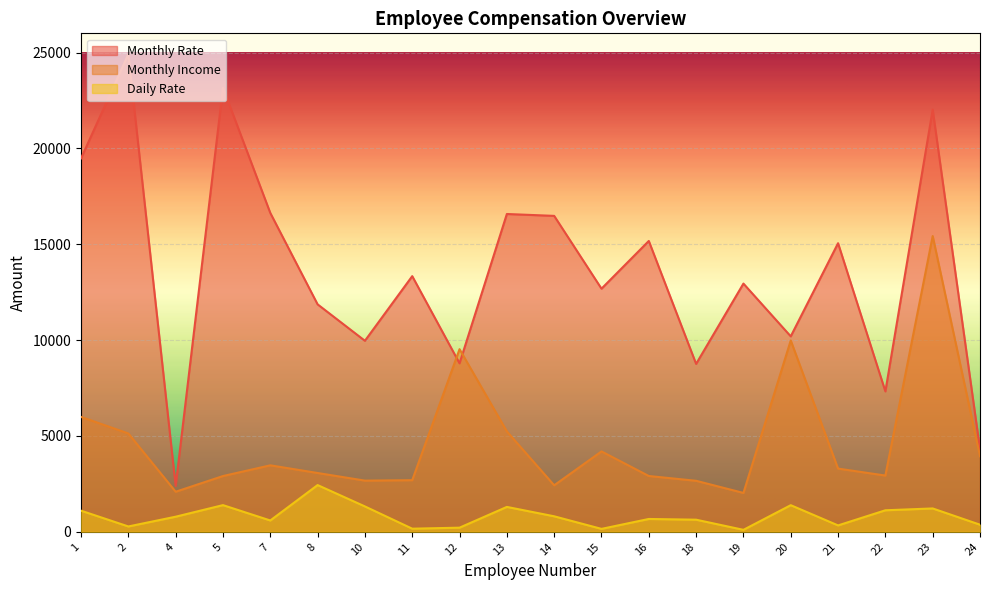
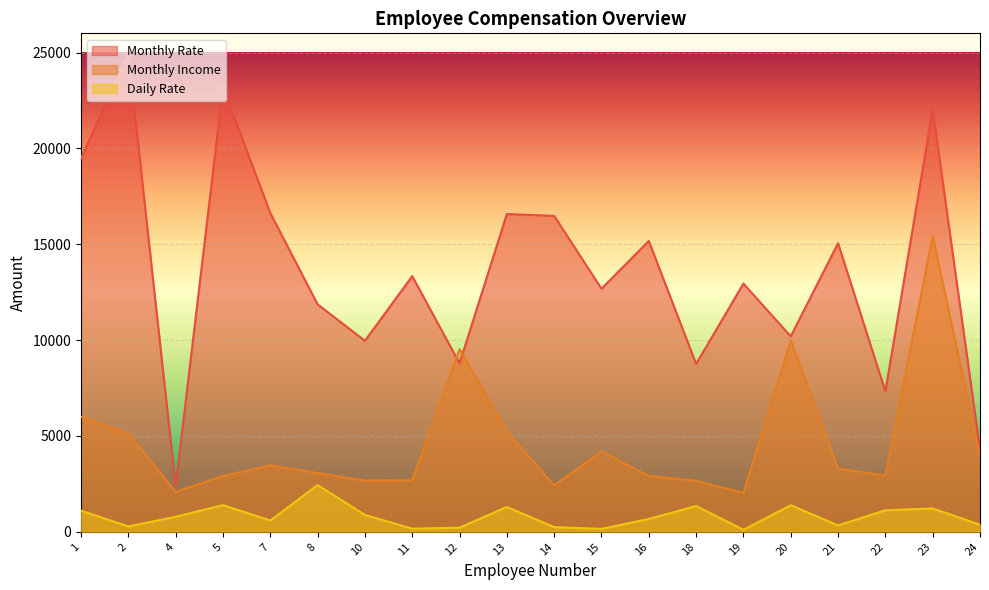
Daily Rate, 10: 1300 -> 900
Daily Rate, 14: 800 -> 200
Daily Rate, 18: 600 -> 1300
